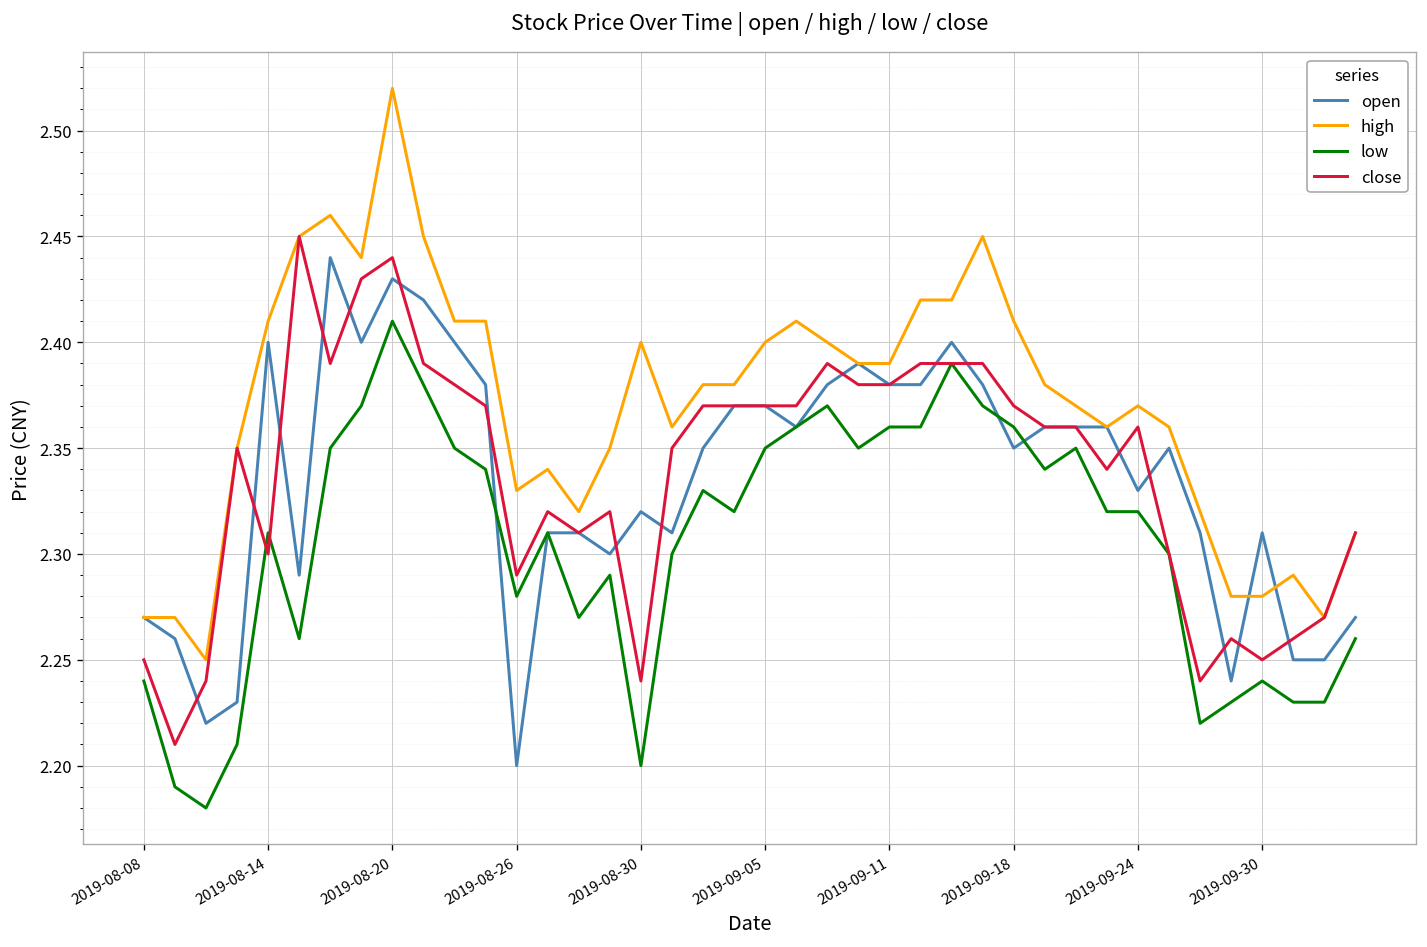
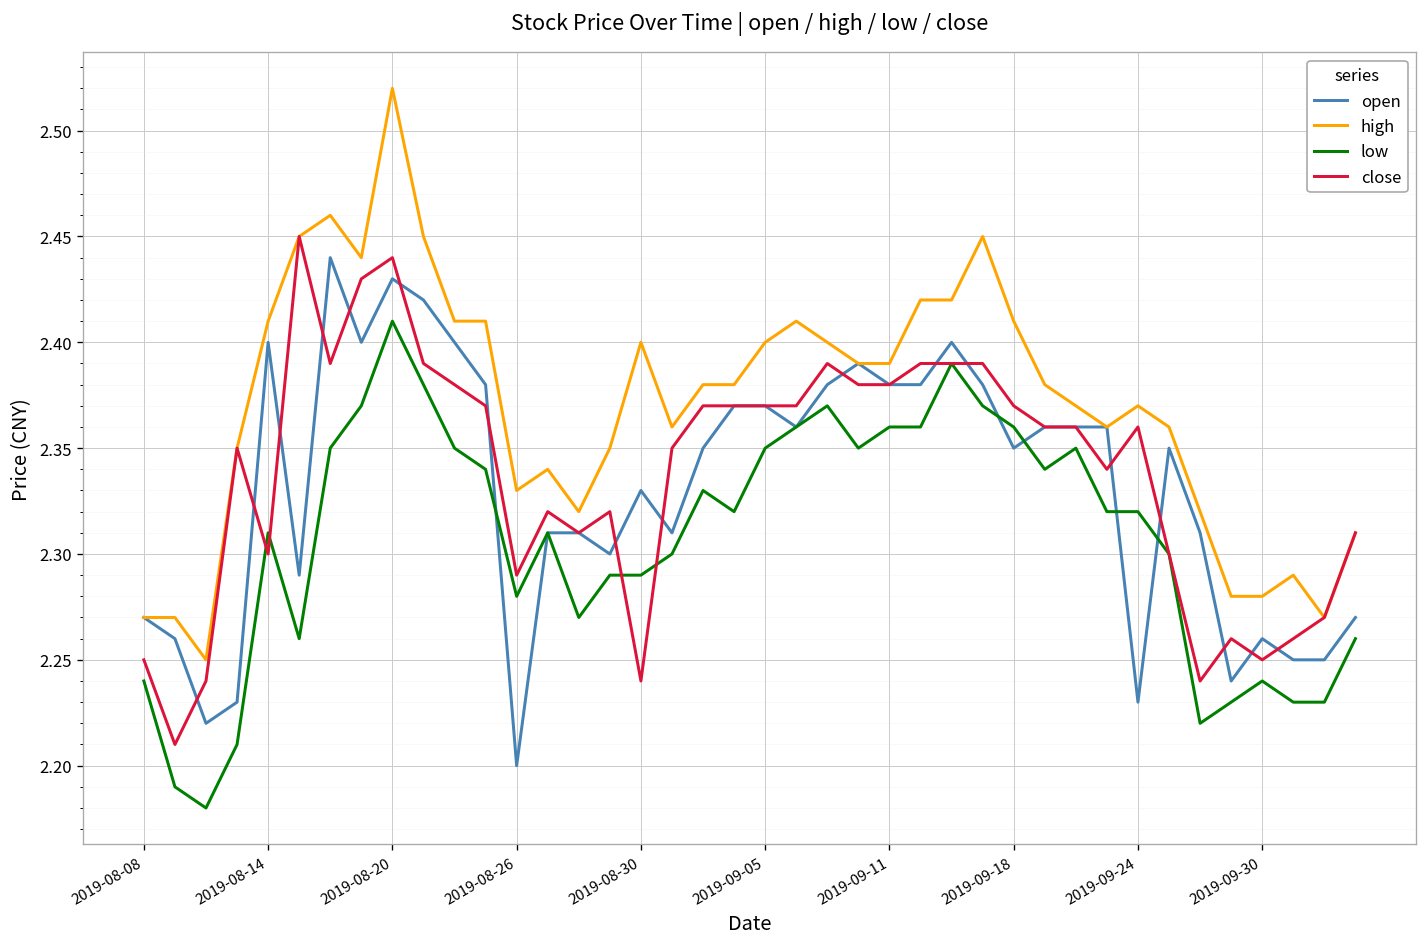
open, 2019-08-30: 2.32 -> 2.33
low, 2019-08-30: 2.20 -> 2.29
open, 2019-09-24: 2.33 -> 2.23
open, 2019-09-30: 2.31 -> 2.26
